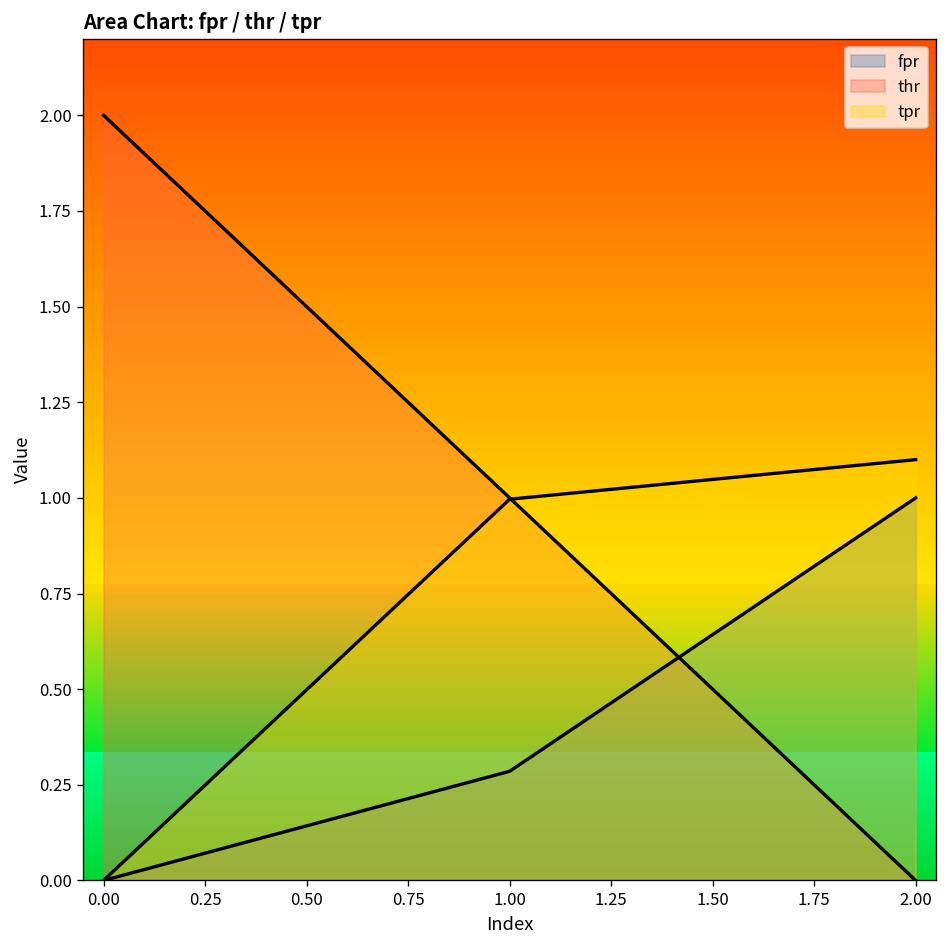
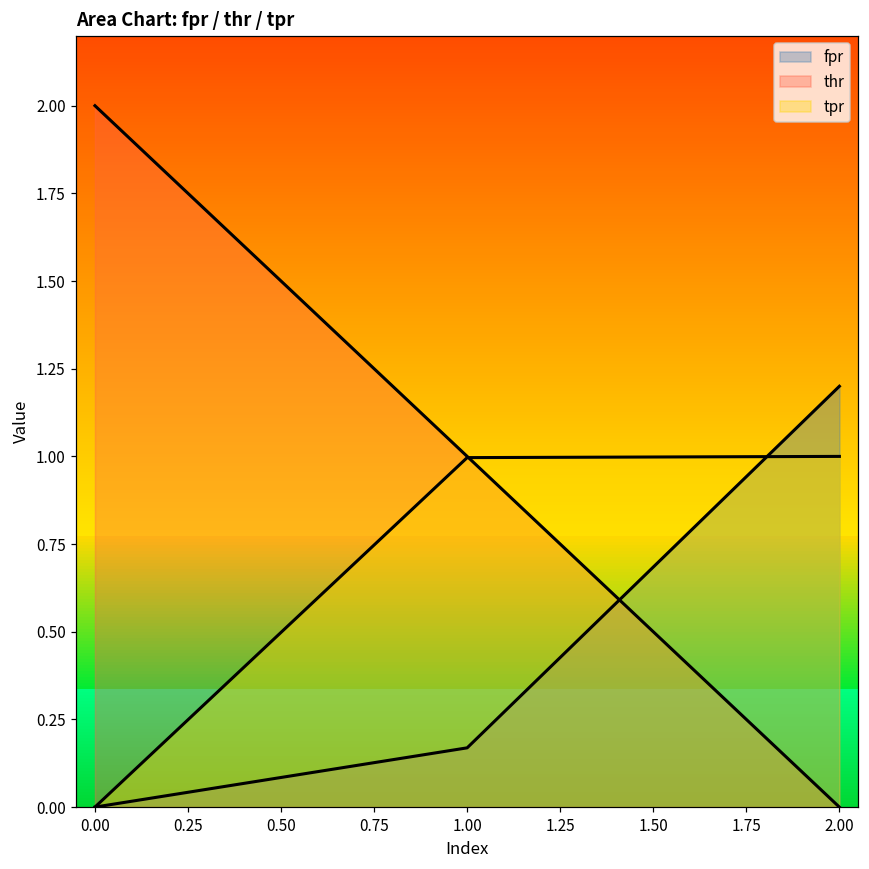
fpr, 1.00: 0.29 -> 0.17
fpr, 2.00: 1.0 -> 1.2
tpr, 2.00: 1.1 -> 1.0
